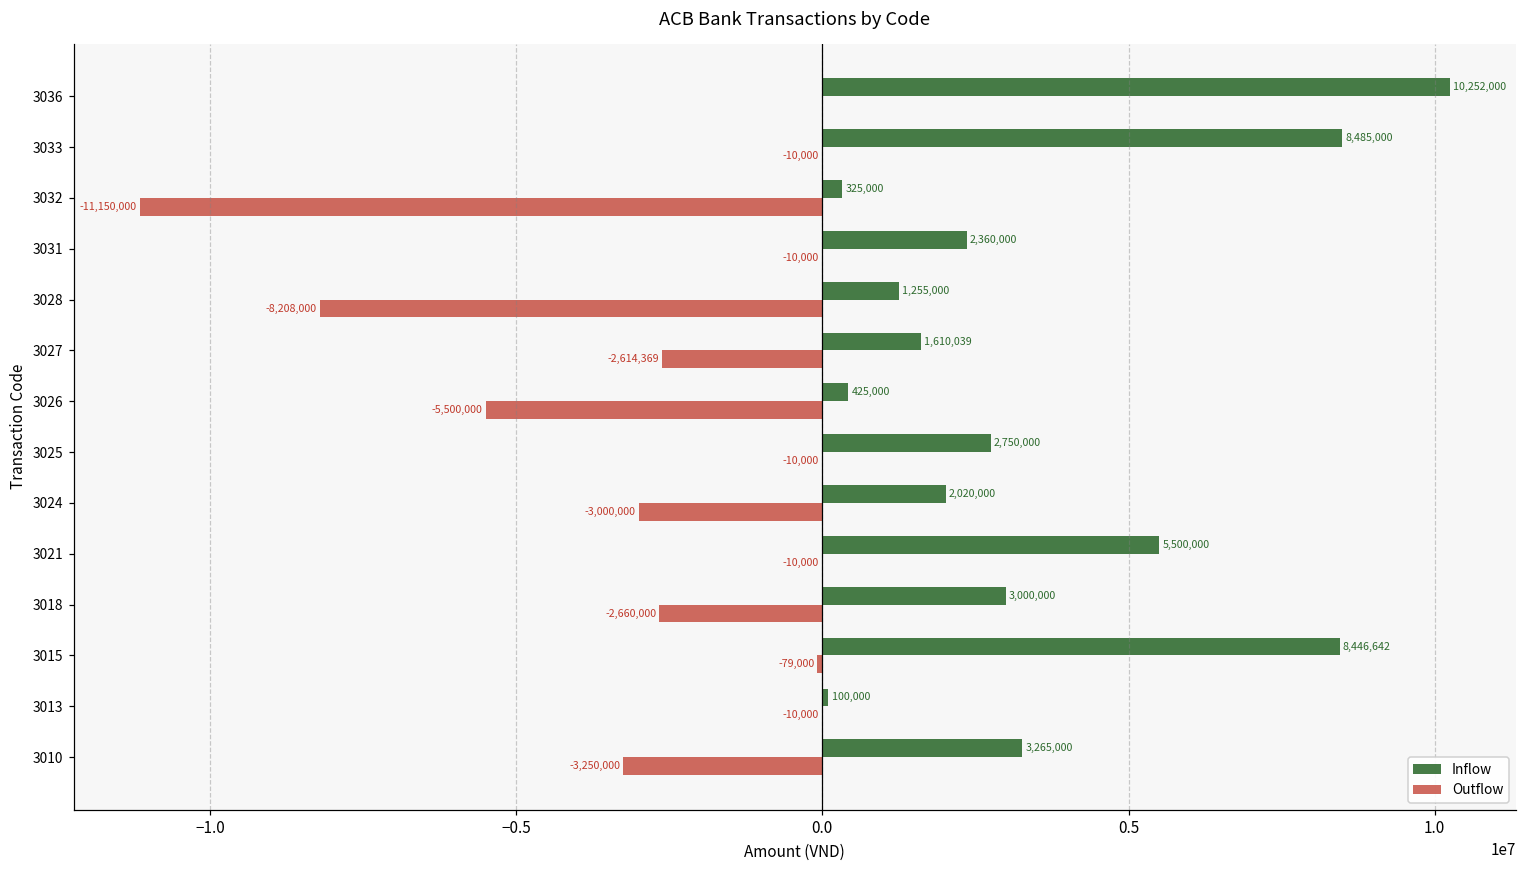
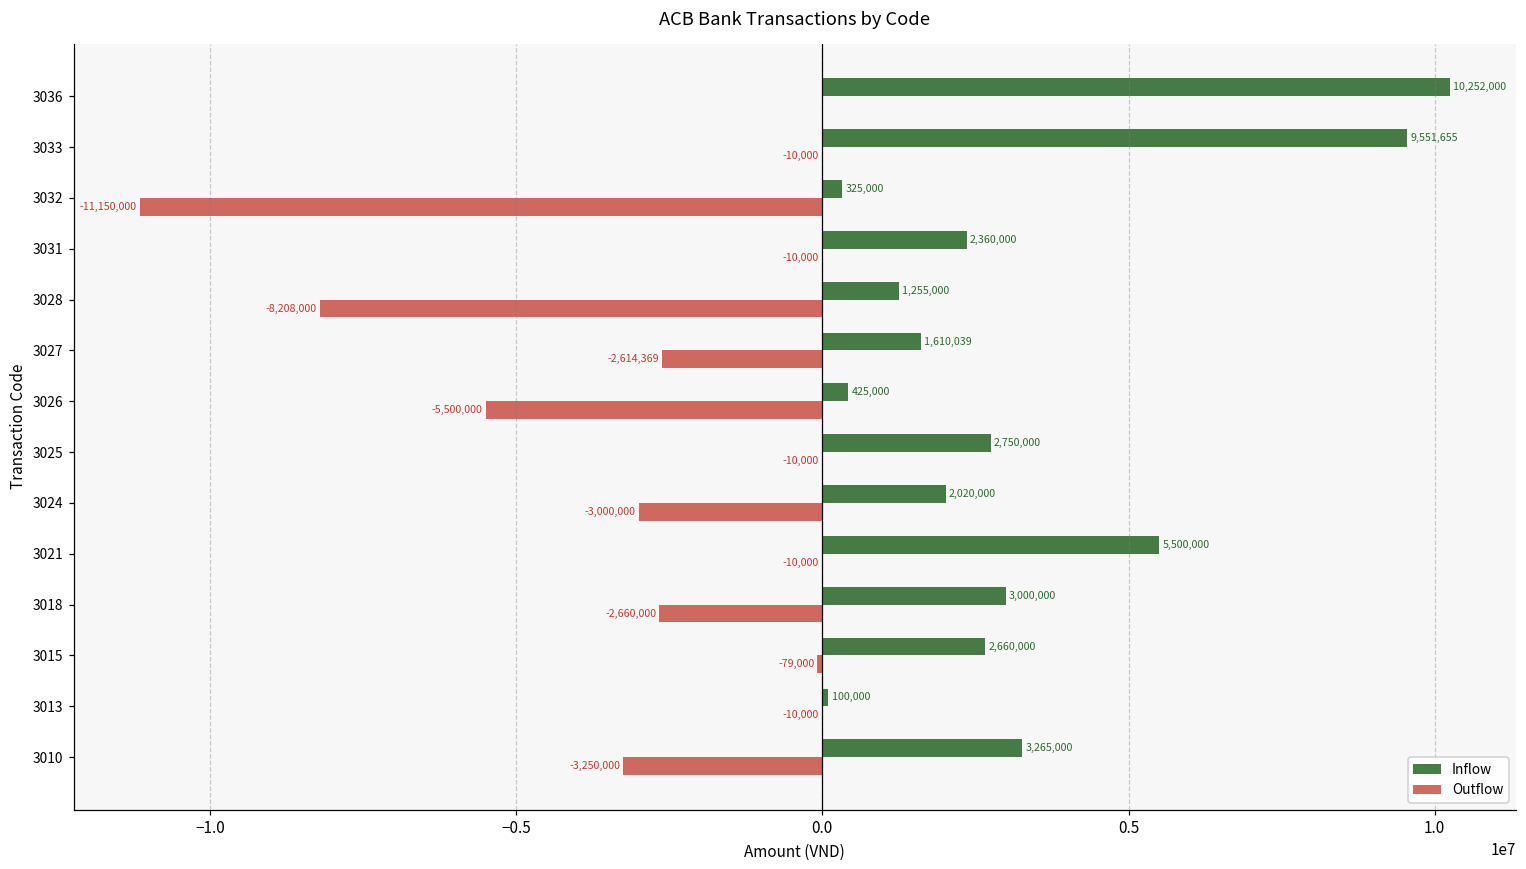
Inflow, 3033: 8,485,000 -> 9,551,655
Inflow, 3015: 8,446,642 -> 2,660,000
